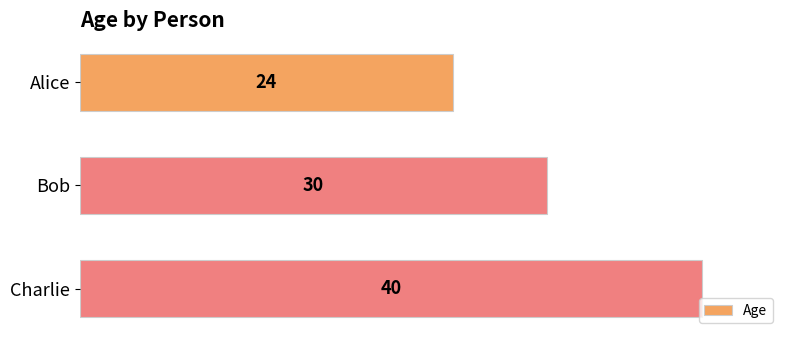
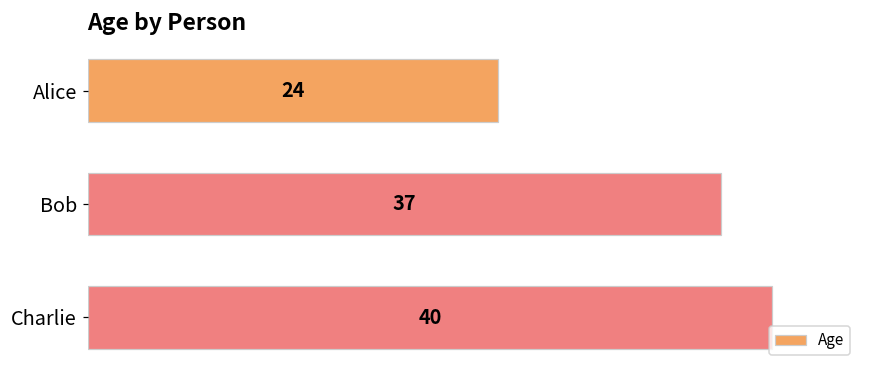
Bob: 30 -> 37
